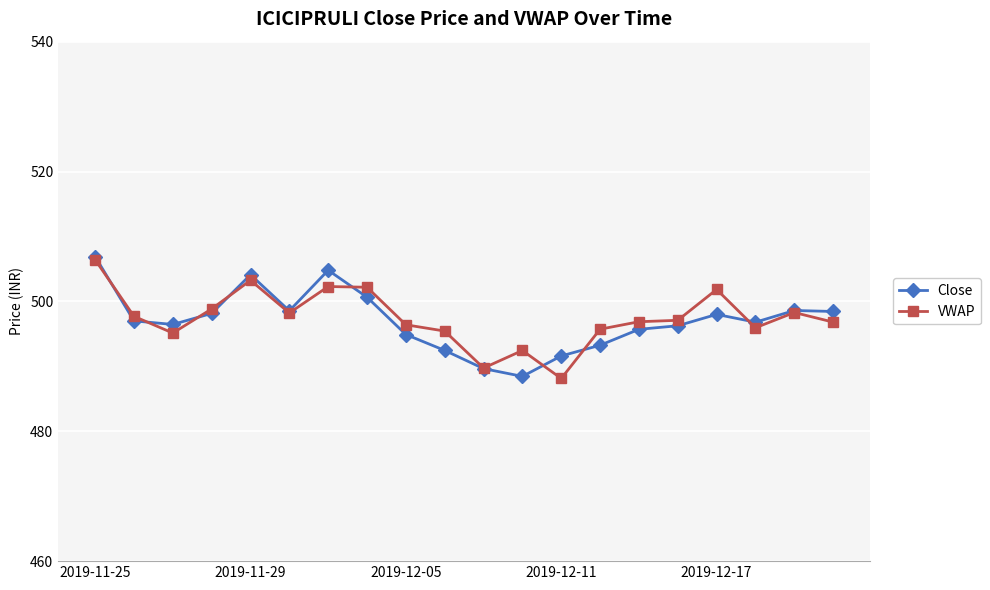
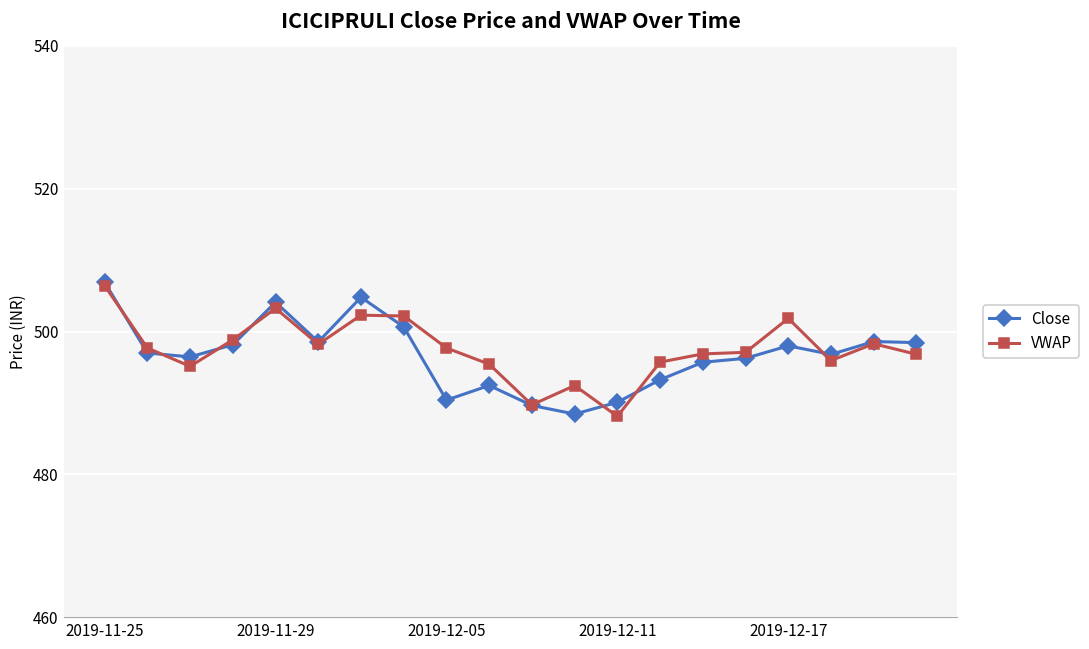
Close, 2019-12-05: 495 -> 490
VWAP, 2019-12-05: 496 -> 498
Close, 2019-12-11: 492 -> 490
